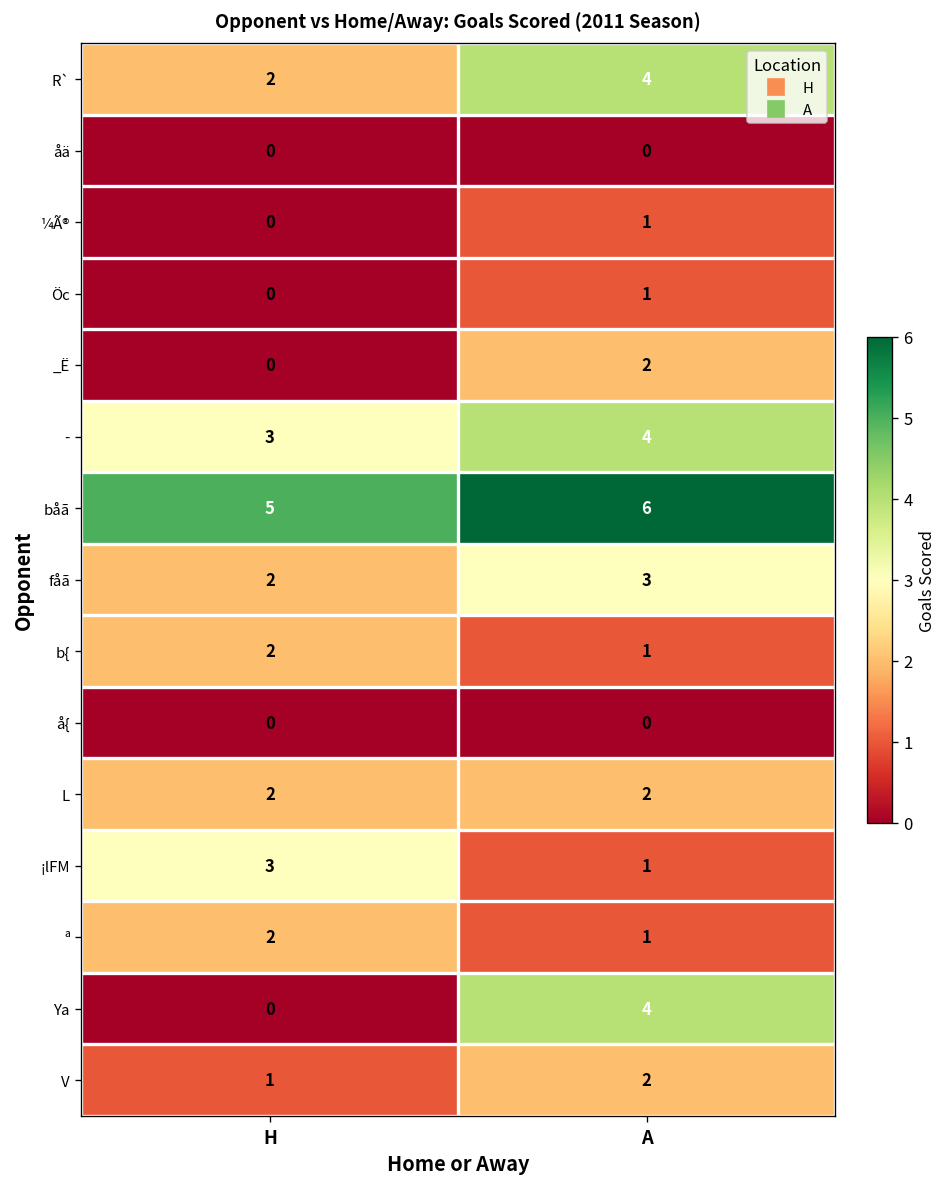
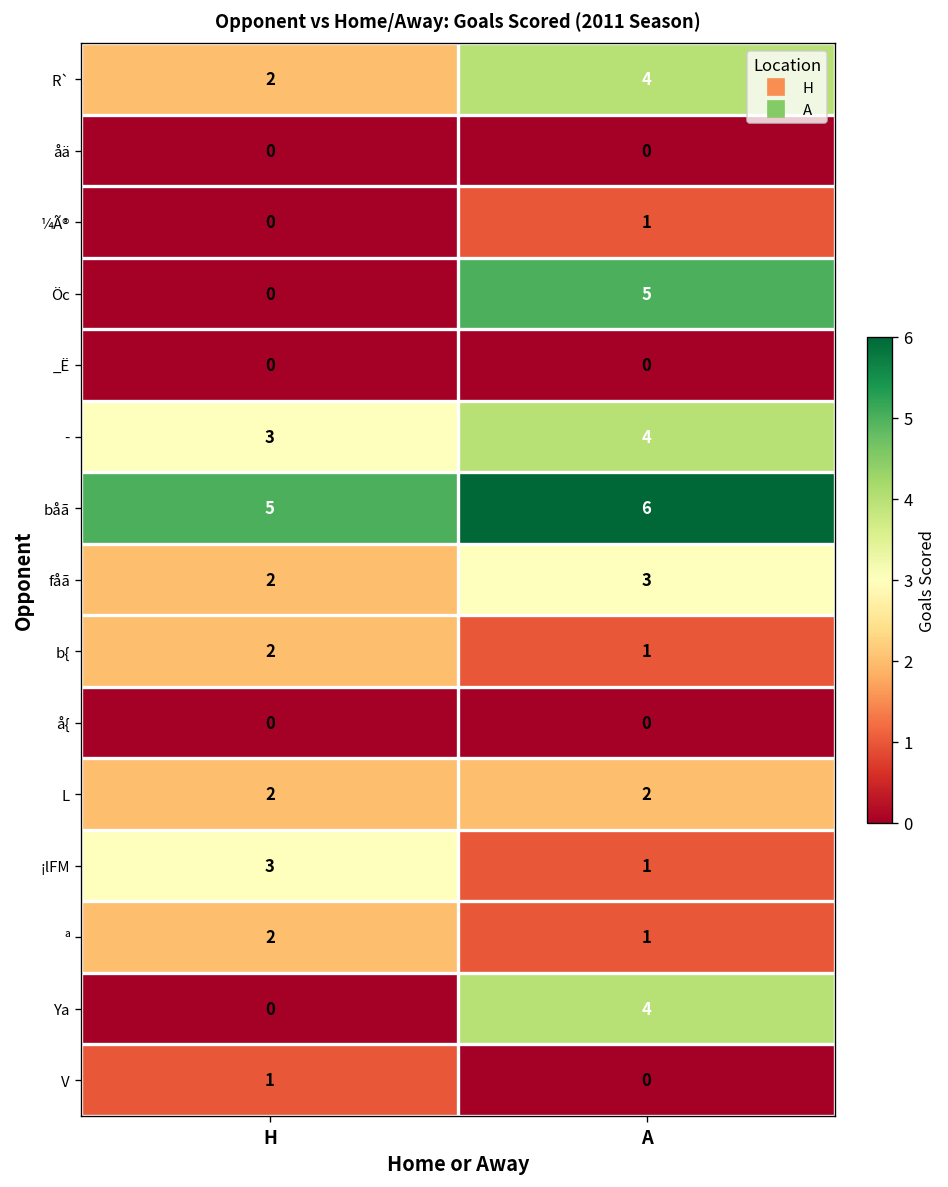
Öc, A: 1 -> 5
_Ë, A: 2 -> 0
V, A: 2 -> 0
